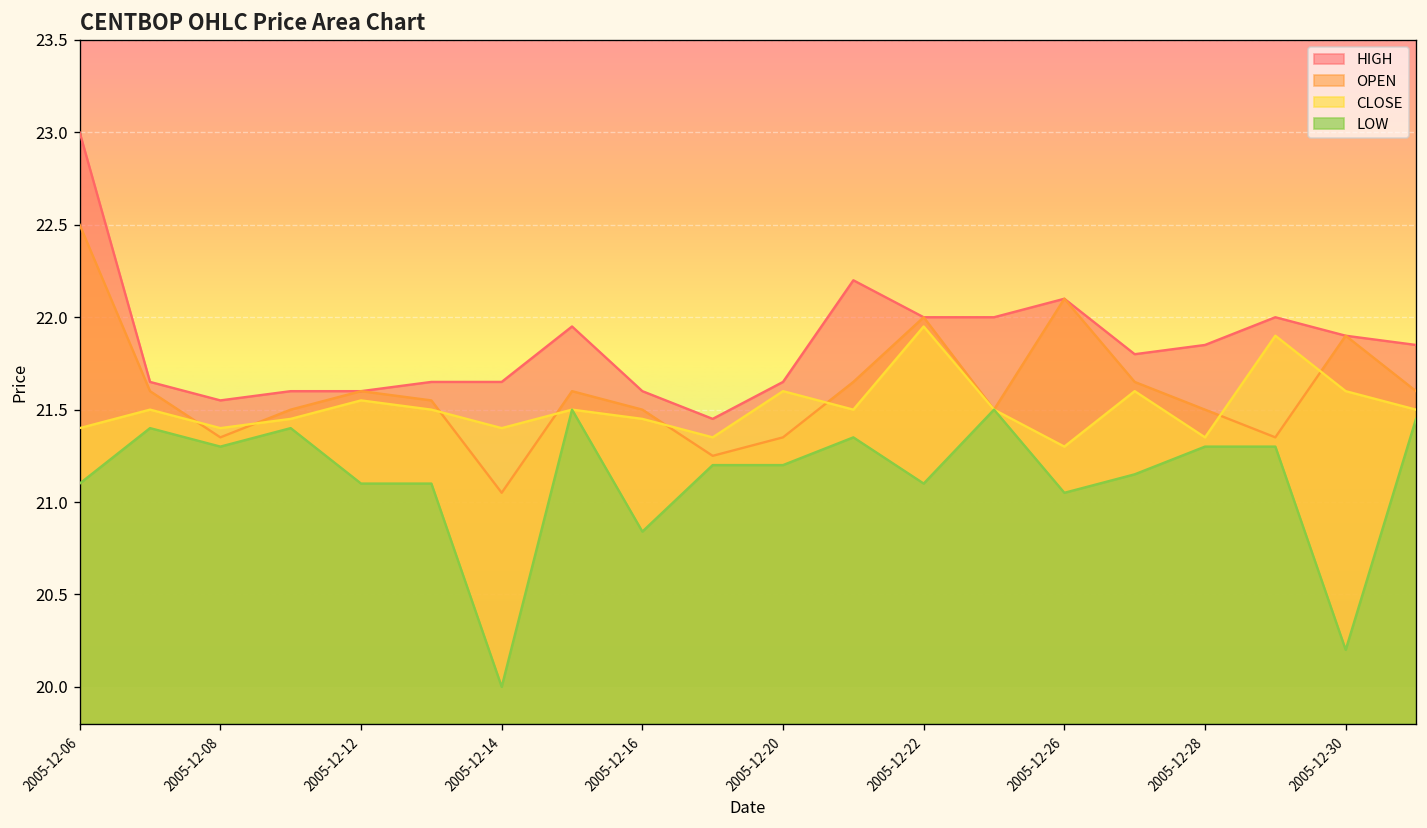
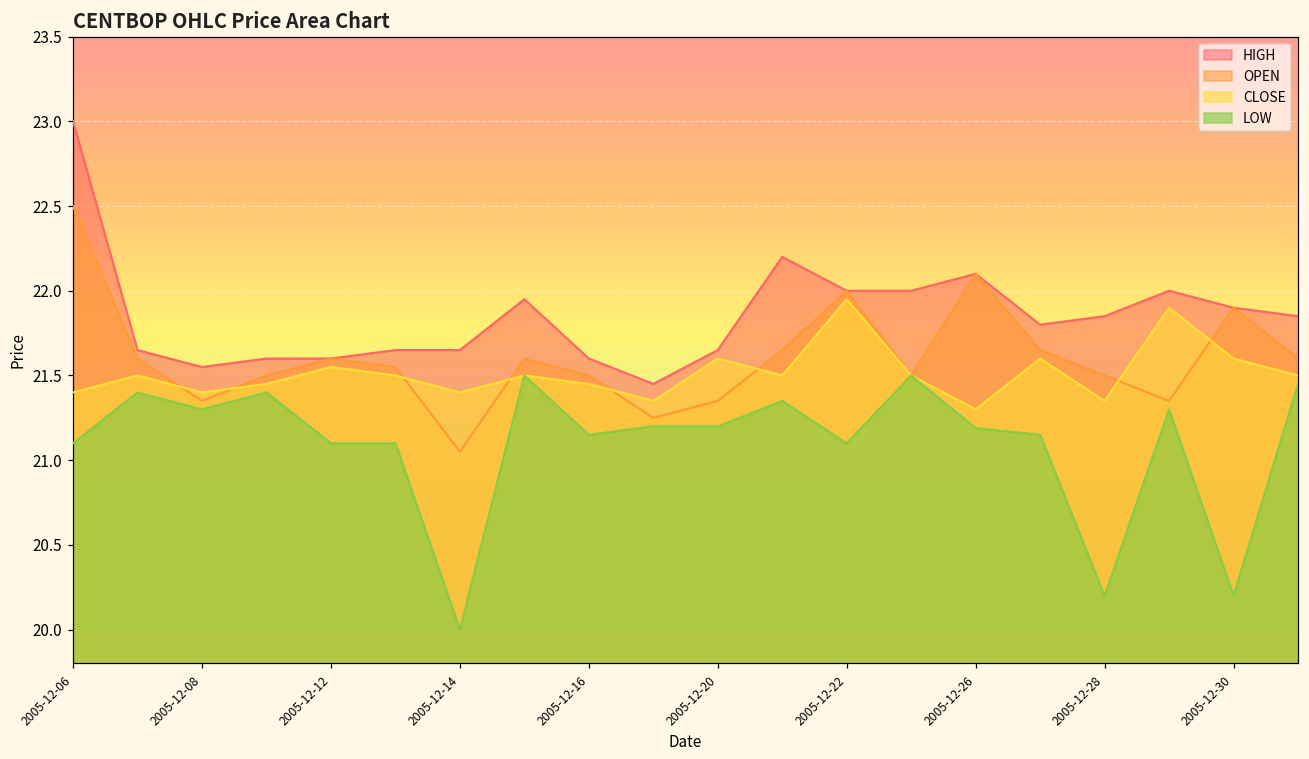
LOW, 2005-12-16: 20.84 -> 21.15
LOW, 2005-12-26: 21.05 -> 21.19
LOW, 2005-12-28: 21.3 -> 20.2
